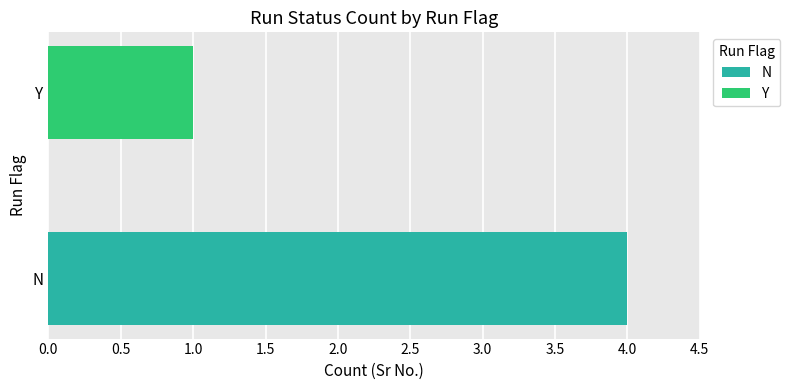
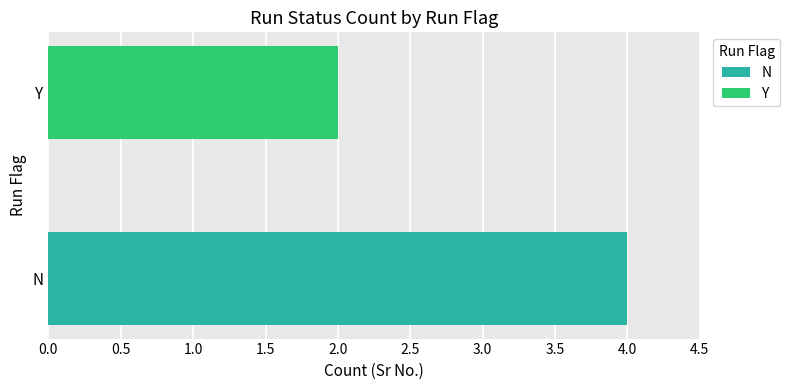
Y: 1 -> 2
